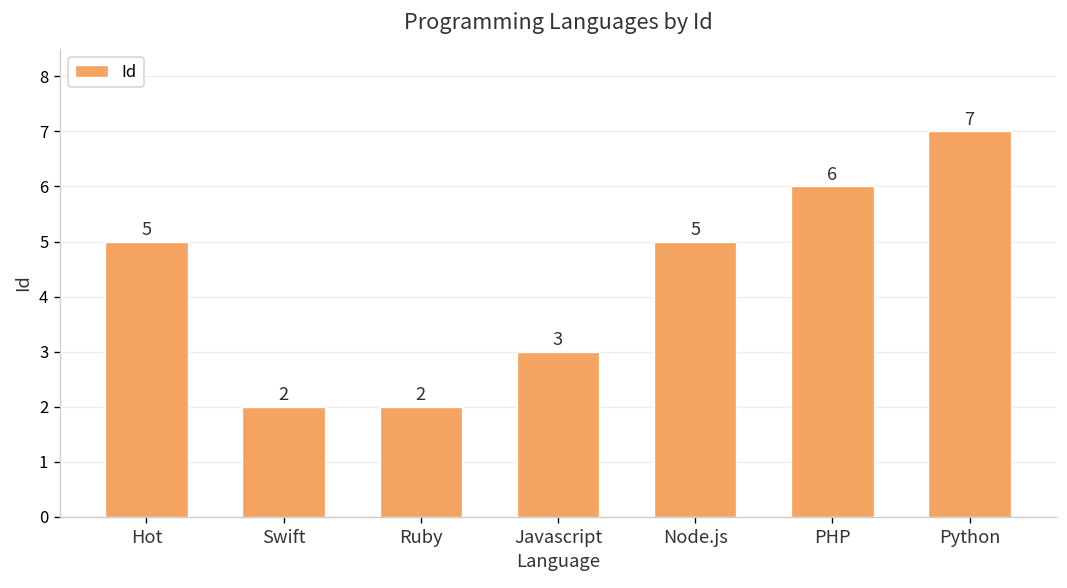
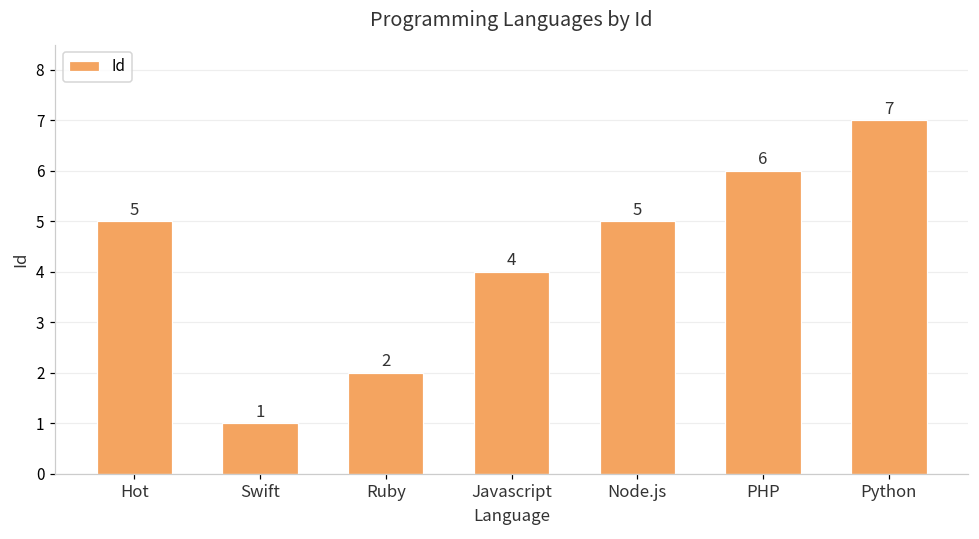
Swift: 2 -> 1
Javascript: 3 -> 4
